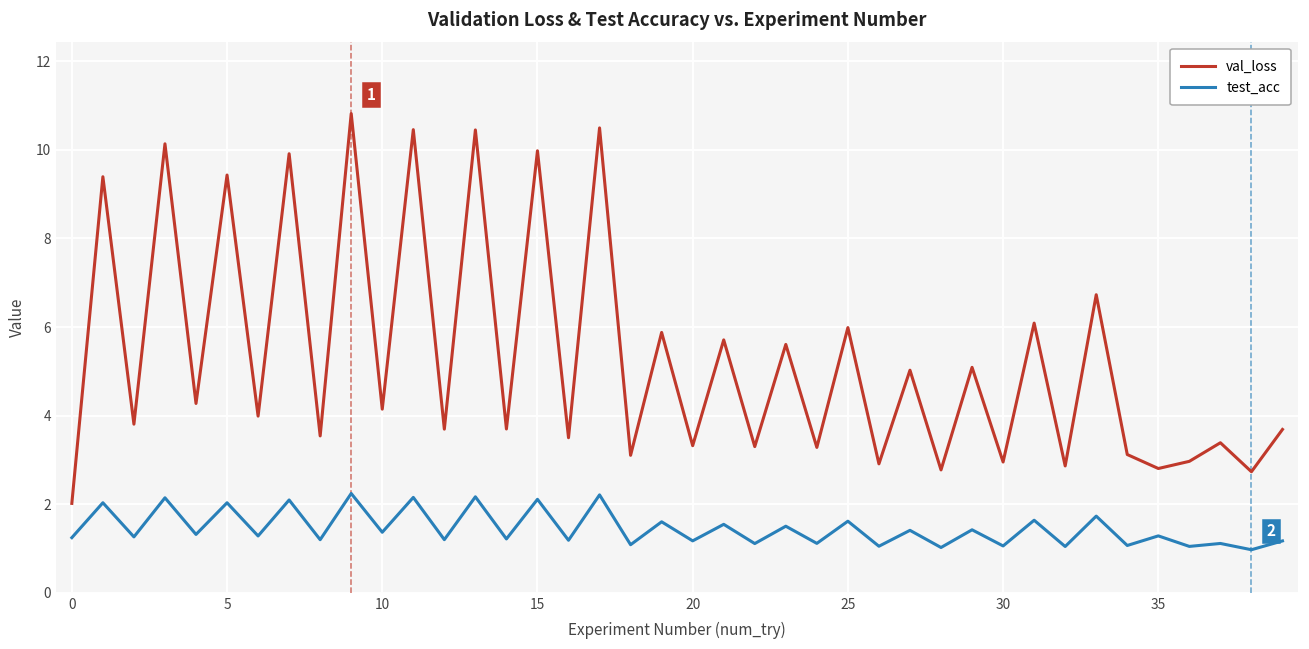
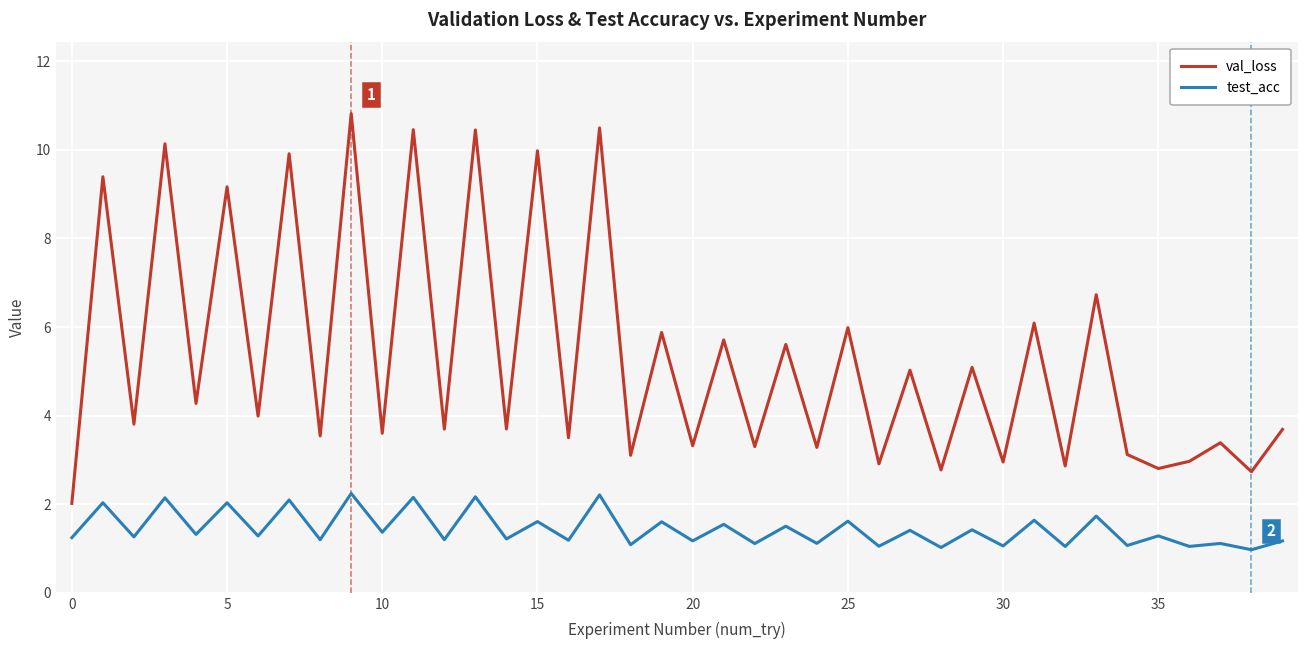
val_loss, 5: 9.4 -> 9.2
val_loss, 10: 4.1 -> 3.6
test_acc, 15: 2.1 -> 1.6
